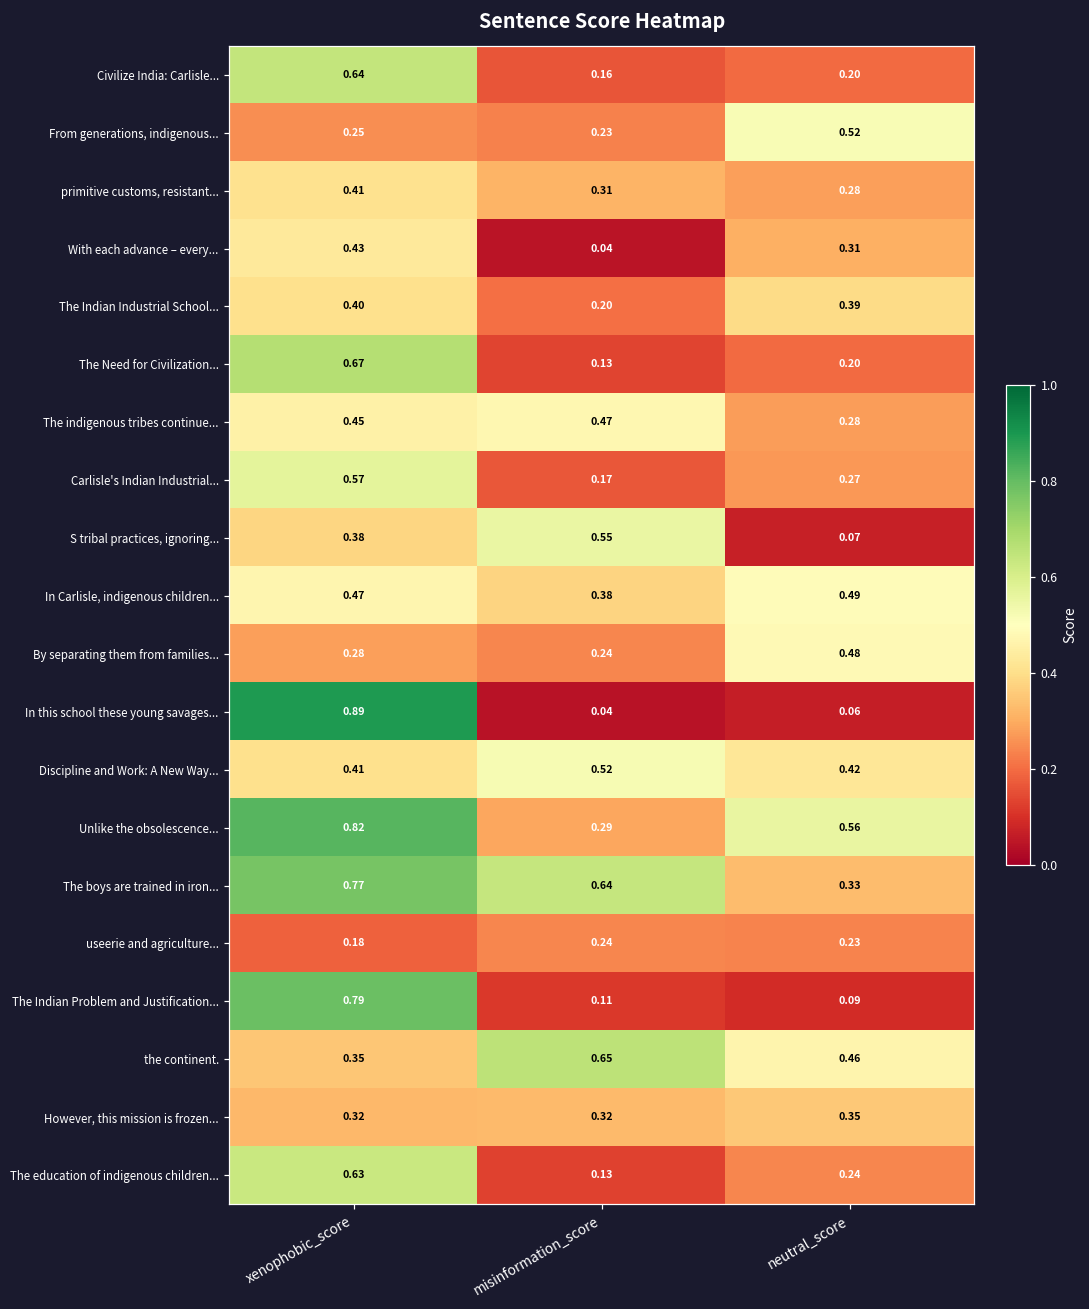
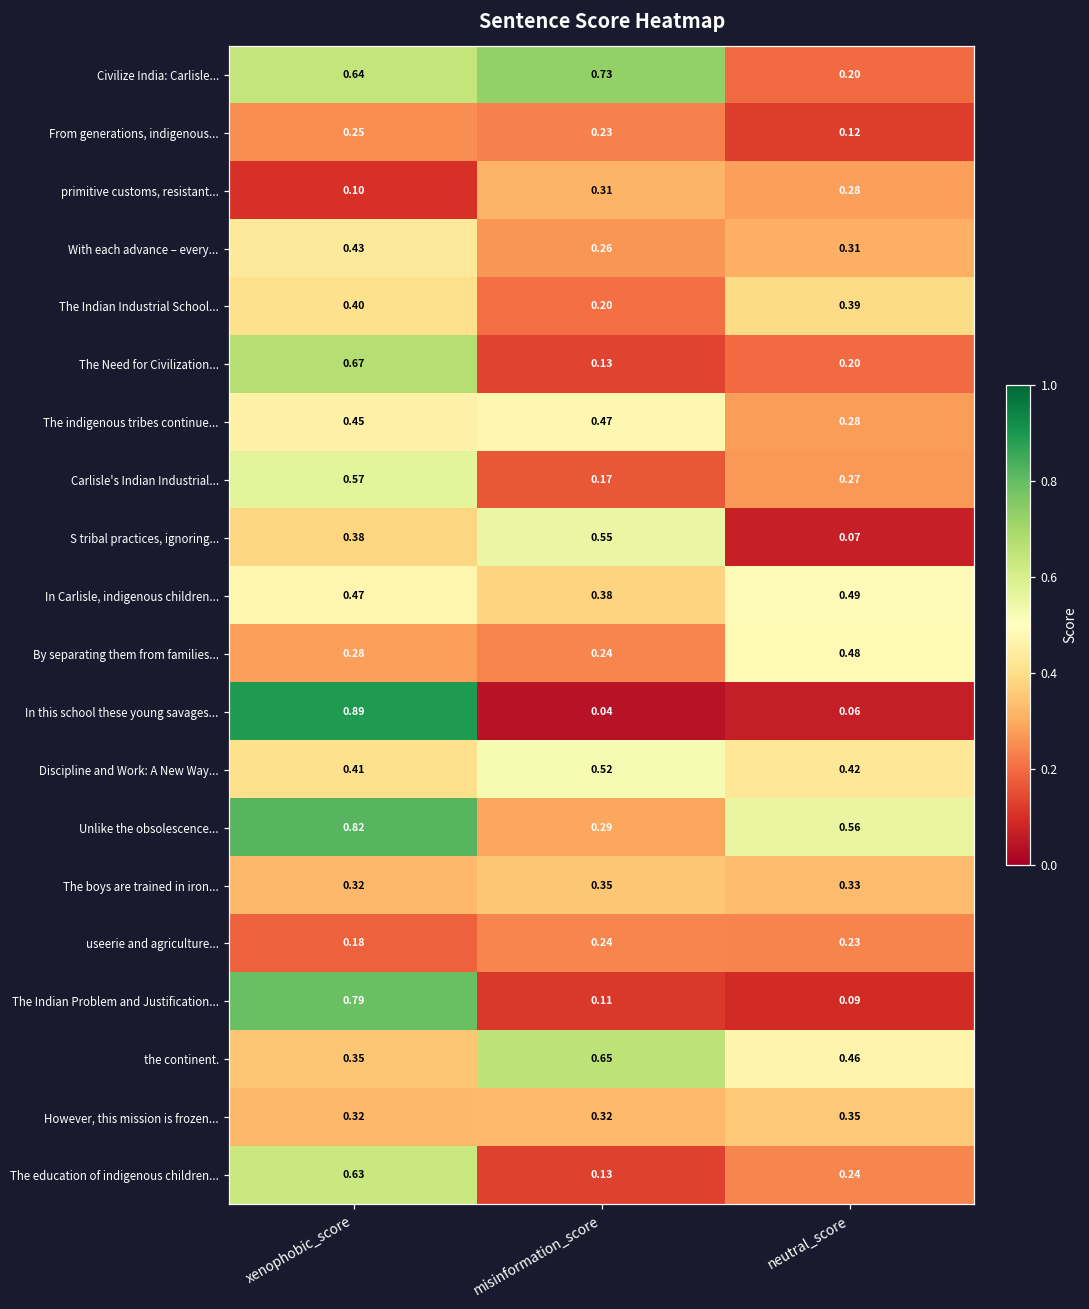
Civilize India: Carlisle..., misinformation_score: 0.16 -> 0.73
From generations, indigenous..., neutral_score: 0.52 -> 0.12
primitive customs, resistant..., xenophobic_score: 0.41 -> 0.10
With each advance – every..., misinformation_score: 0.04 -> 0.26
The boys are trained in iron..., xenophobic_score: 0.77 -> 0.32
The boys are trained in iron..., misinformation_score: 0.64 -> 0.35
